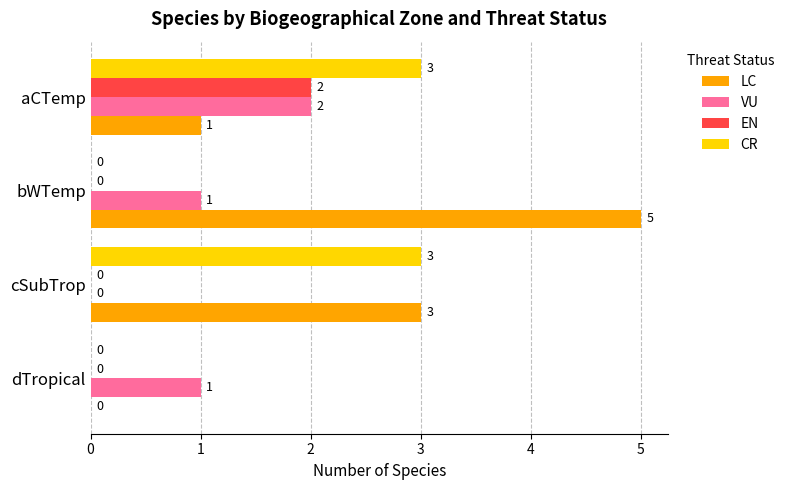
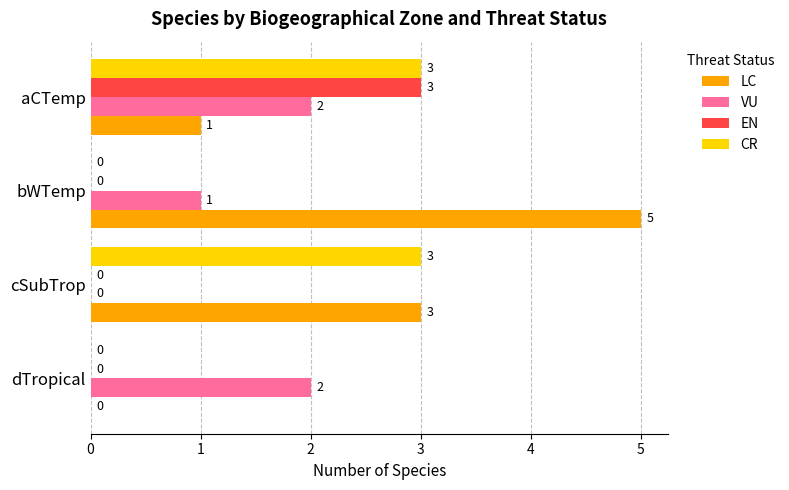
EN, aCTemp: 2 -> 3
VU, dTropical: 1 -> 2
